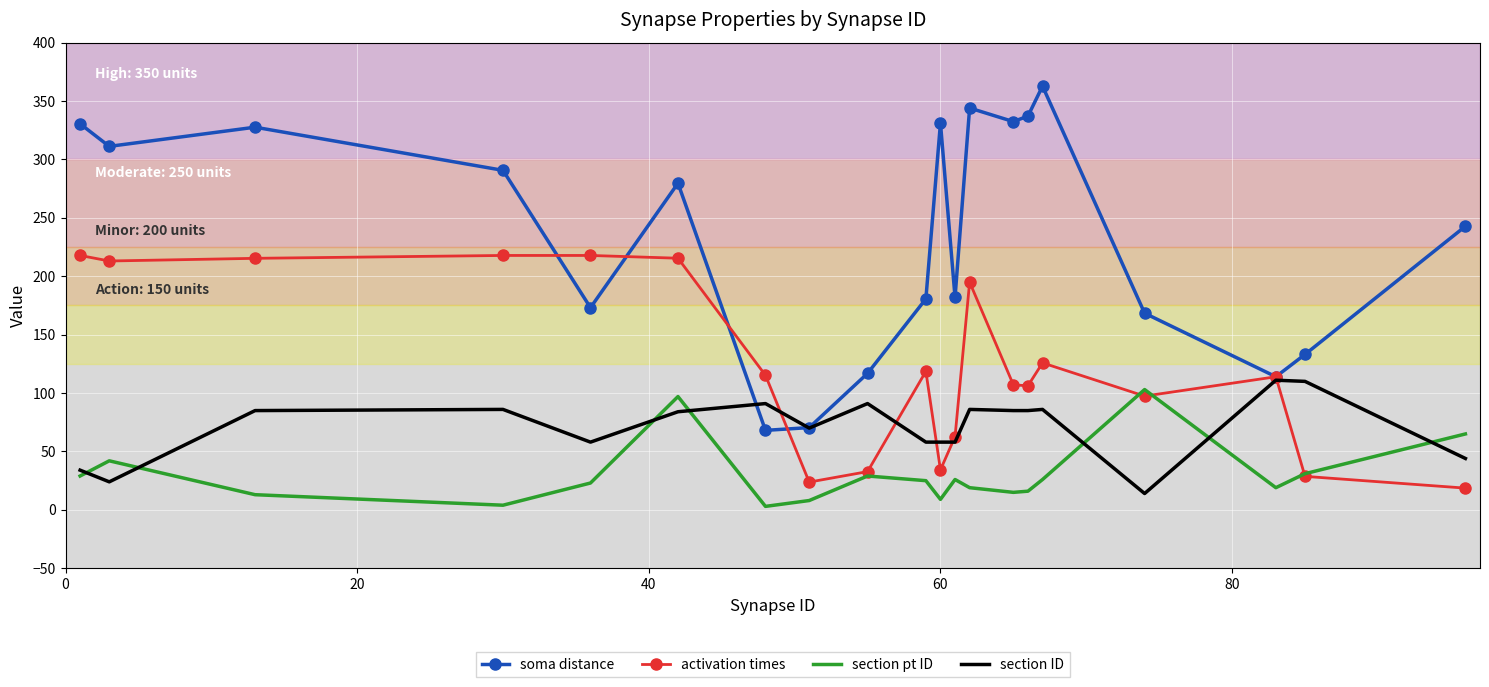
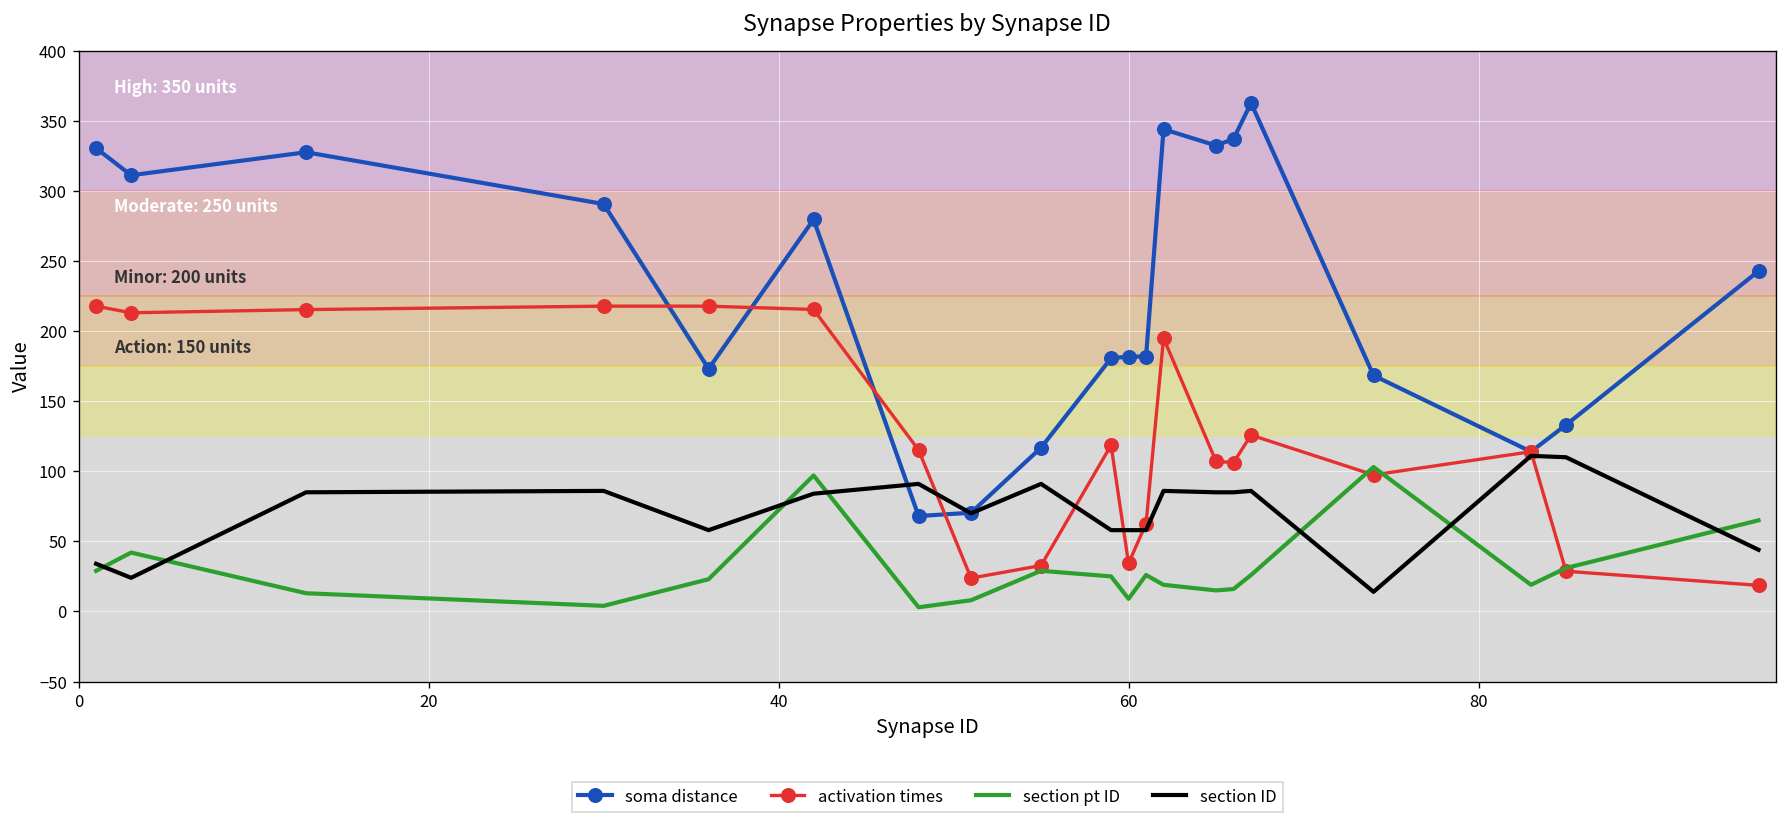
soma distance, 60: 331 -> 182
